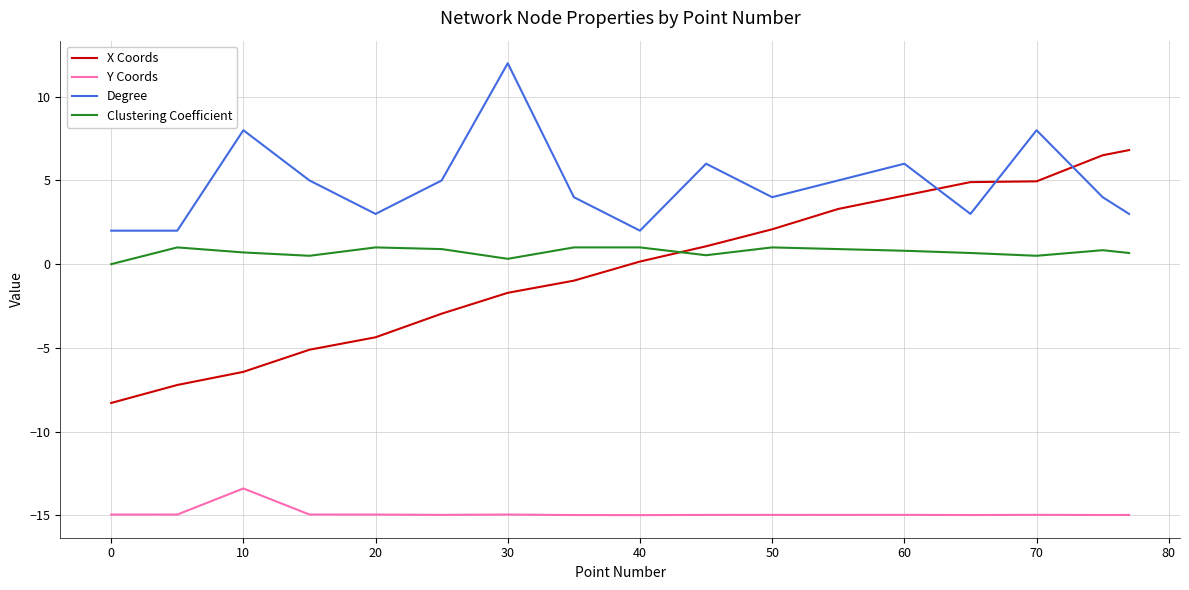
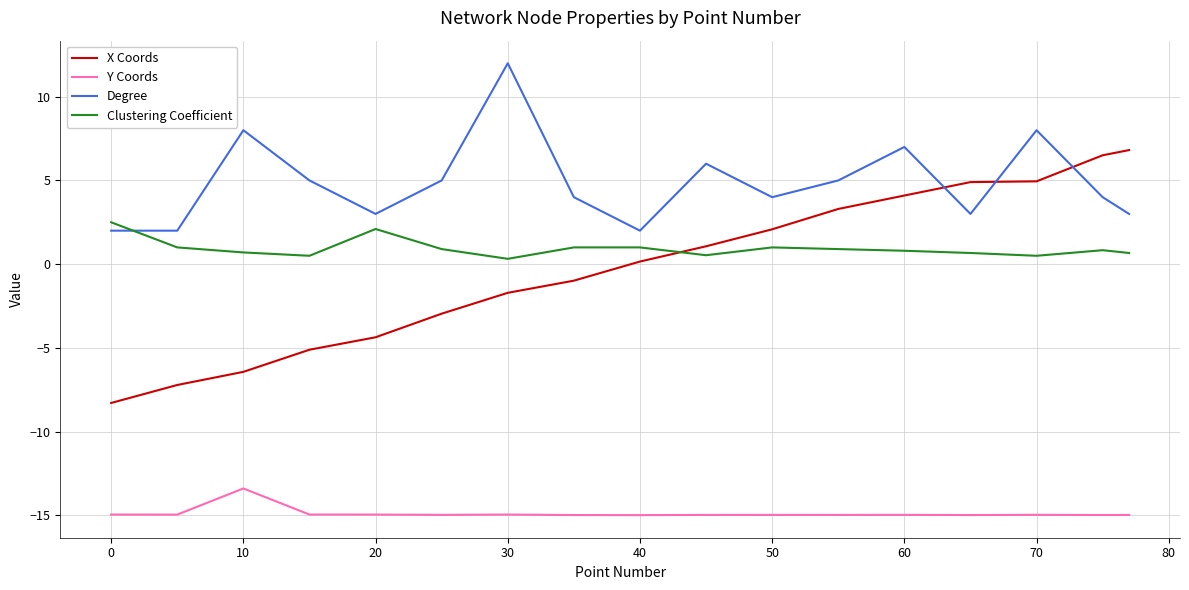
Clustering Coefficient, 0: 0.0 -> 2.5
Clustering Coefficient, 20: 1.0 -> 2.1
Degree, 60: 6 -> 7
